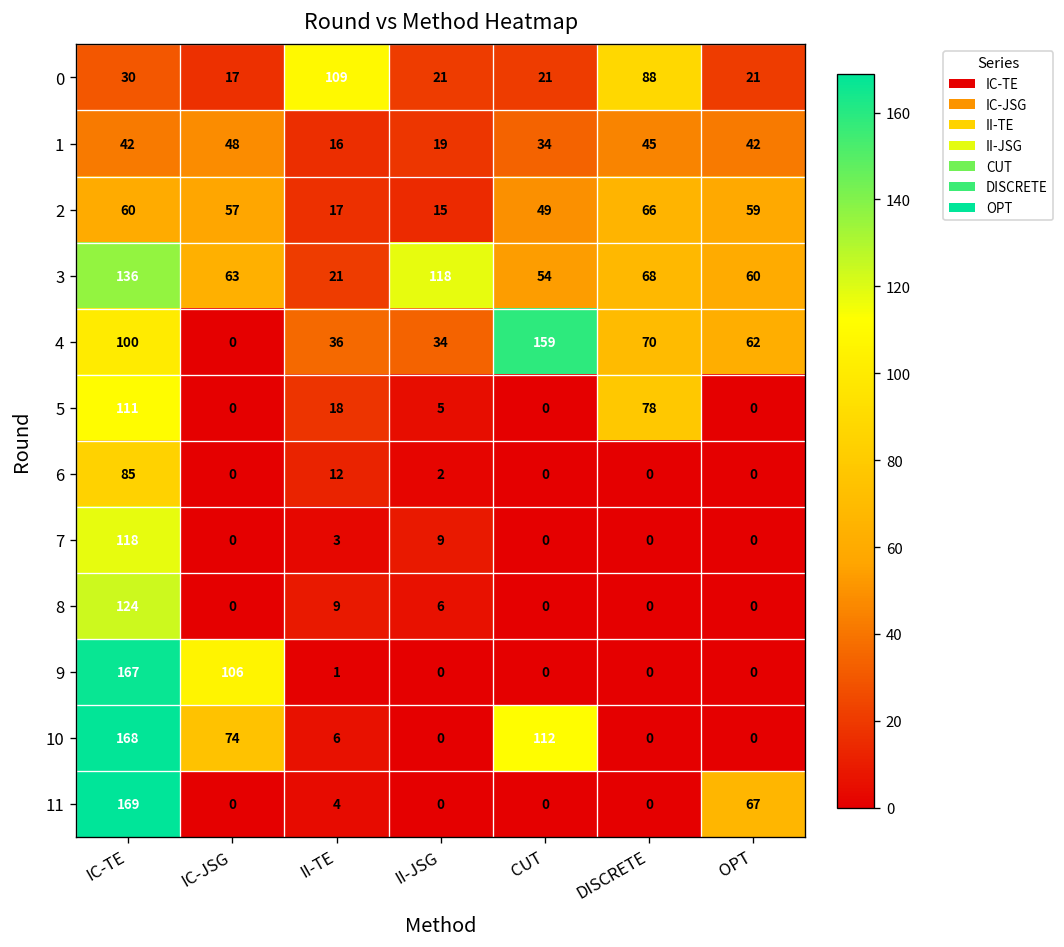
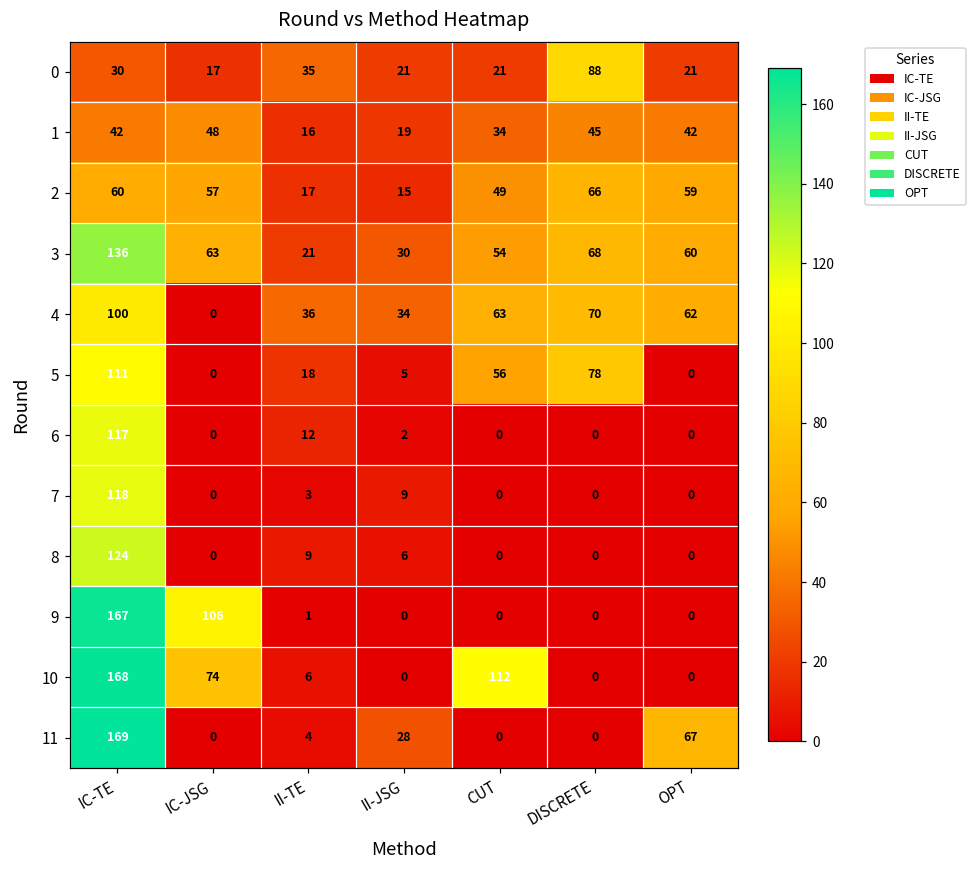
0, II-TE: 109 -> 35
3, II-JSG: 118 -> 30
4, CUT: 159 -> 63
5, CUT: 0 -> 56
6, IC-TE: 85 -> 117
11, II-JSG: 0 -> 28
